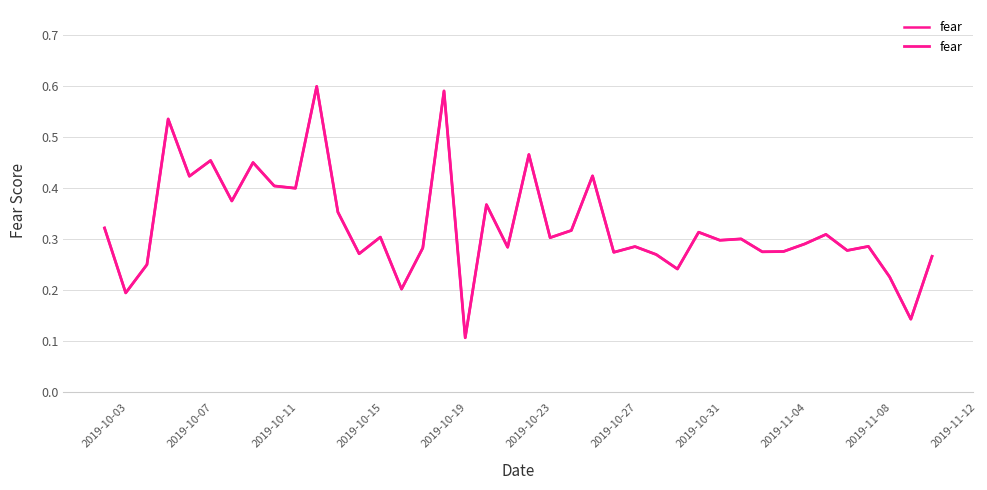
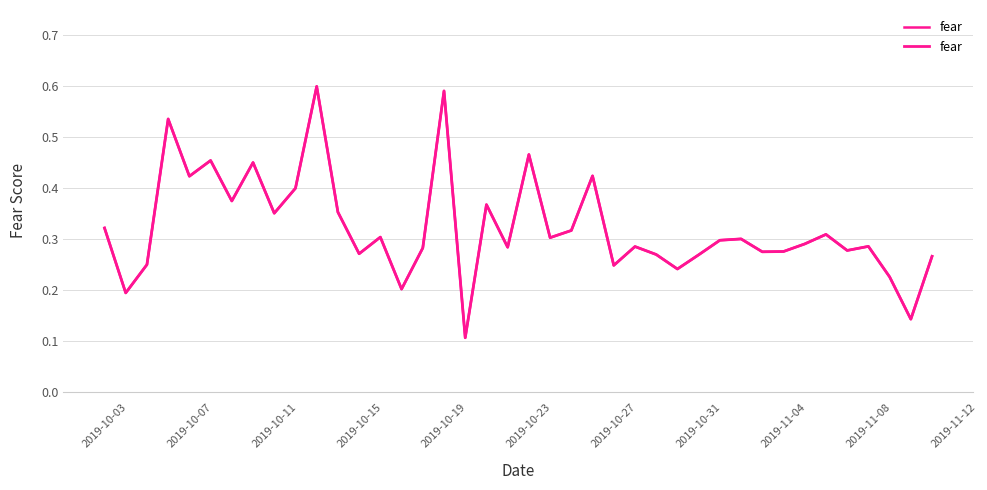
2019-10-11: 0.40 -> 0.35
2019-10-27: 0.27 -> 0.25
2019-10-31: 0.31 -> 0.27
